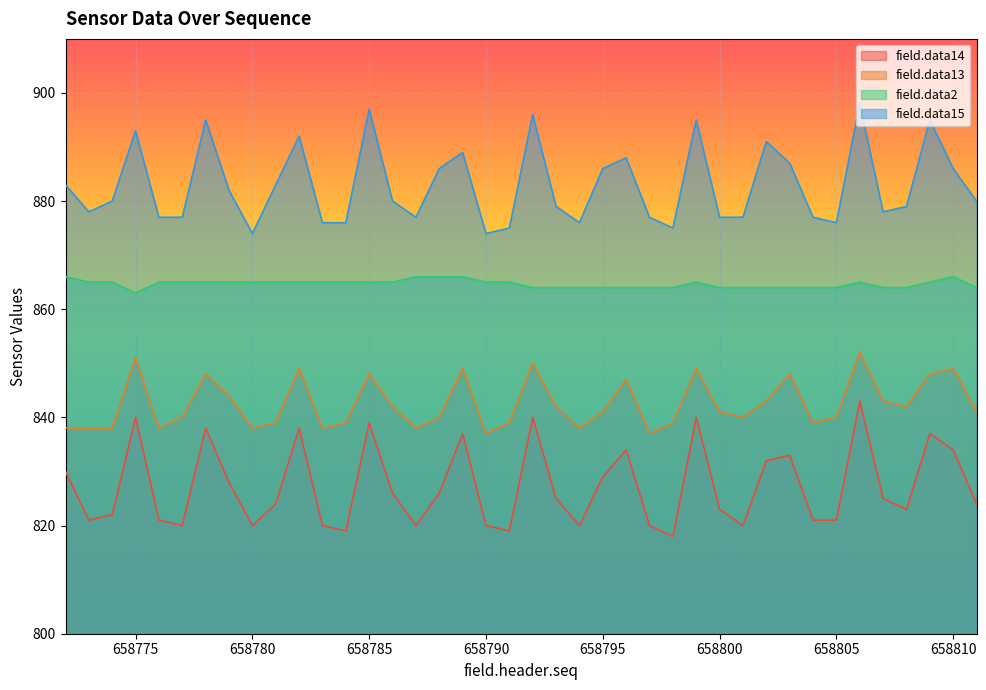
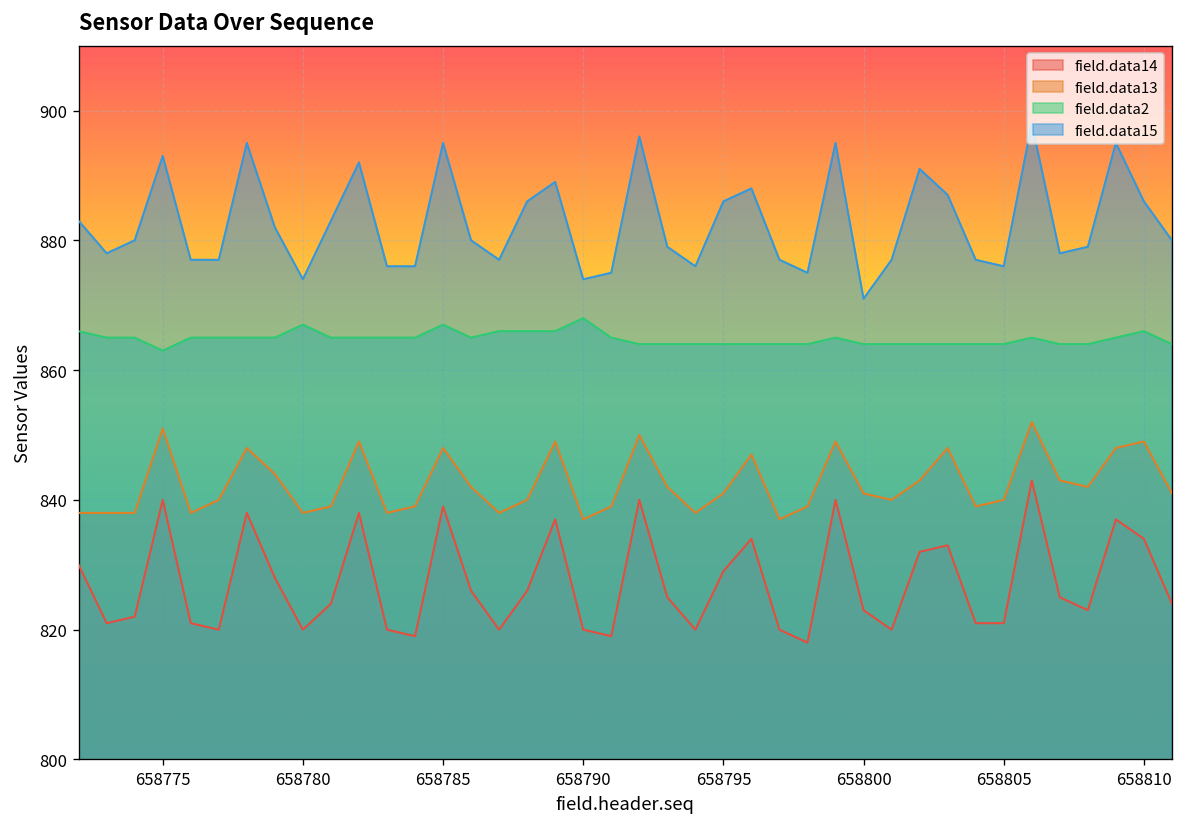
field.data2, 658780: 865 -> 867
field.data2, 658785: 865 -> 867
field.data15, 658785: 897 -> 895
field.data2, 658790: 865 -> 868
field.data15, 658800: 877 -> 871
